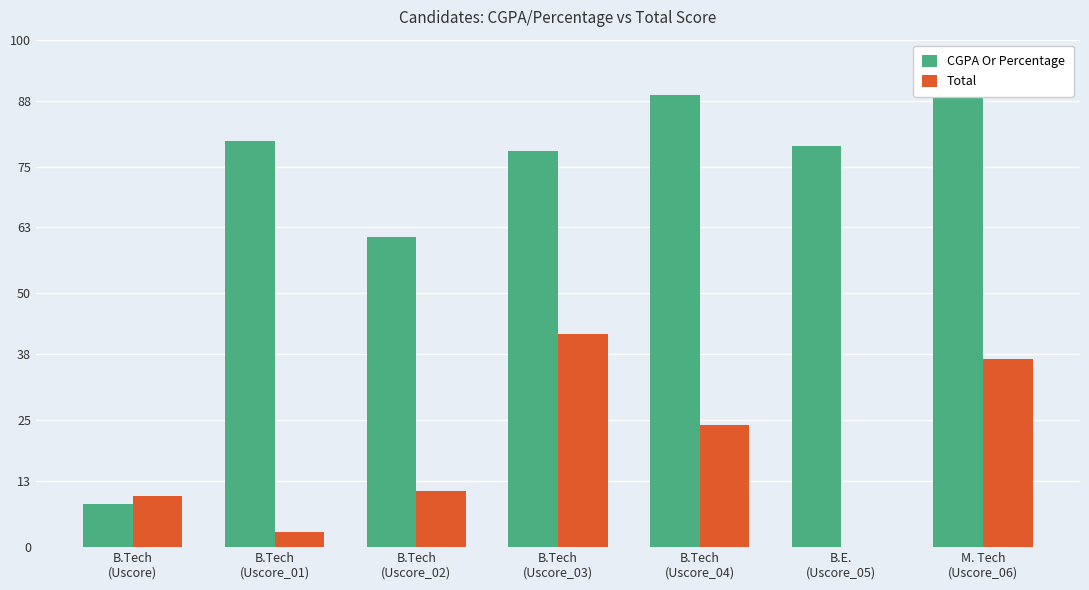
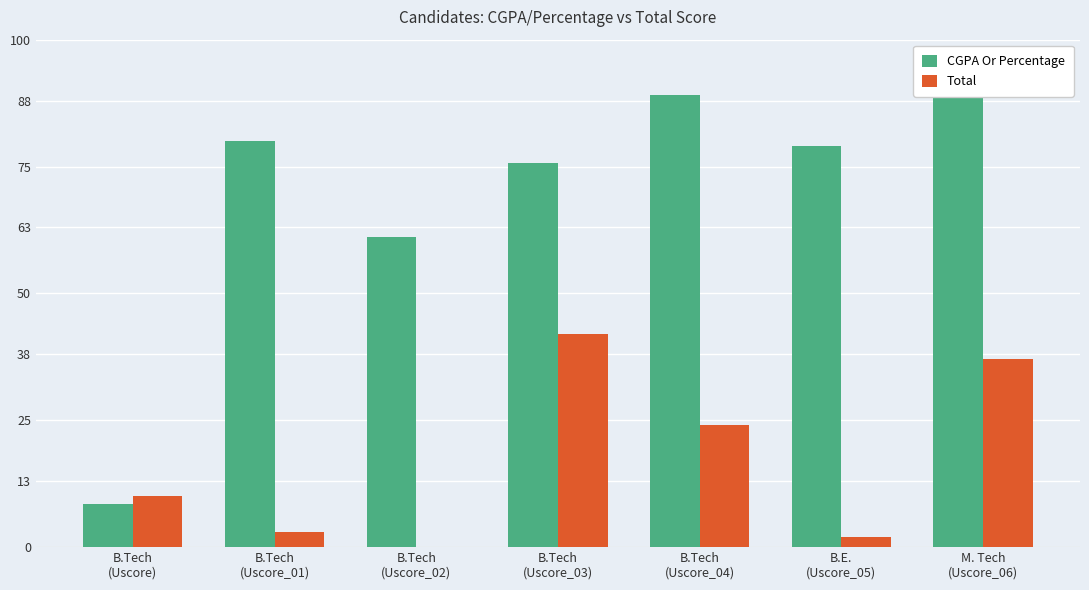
Total, B.Tech (Uscore_02): 11 -> 0
CGPA Or Percentage, B.Tech (Uscore_03): 78 -> 76
Total, B.E. (Uscore_05): 0 -> 2
